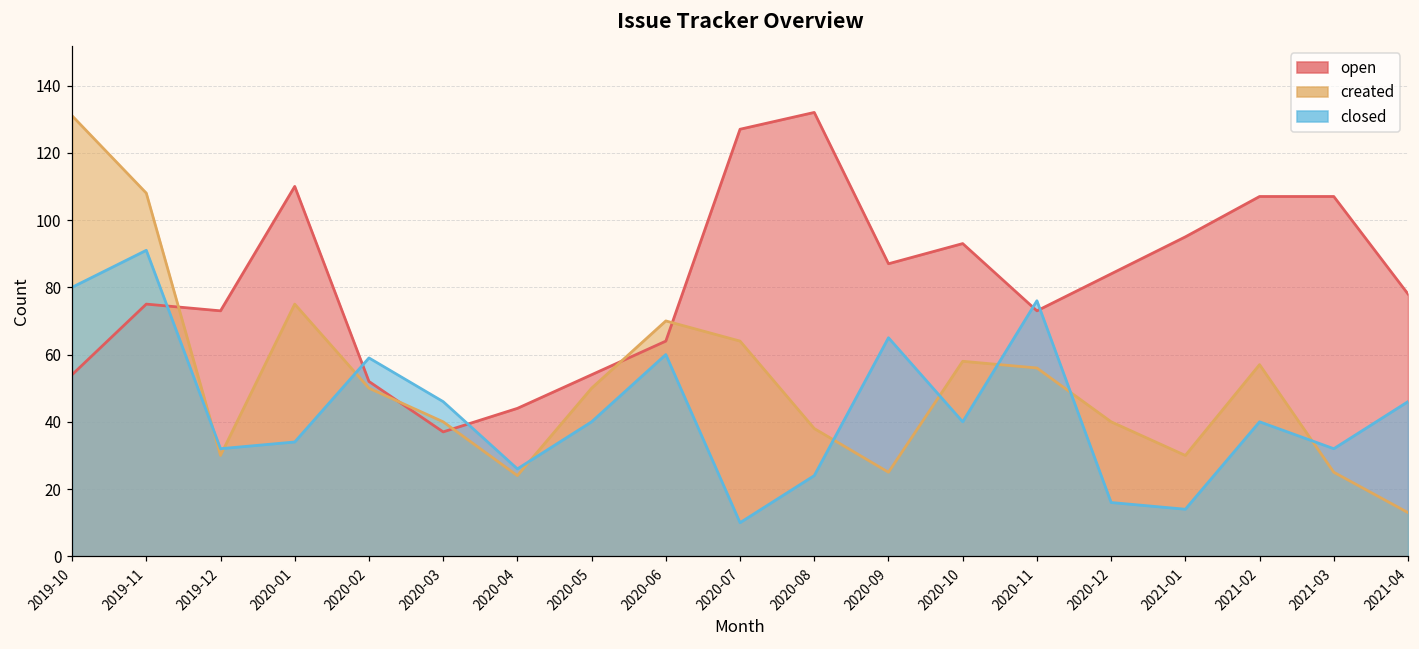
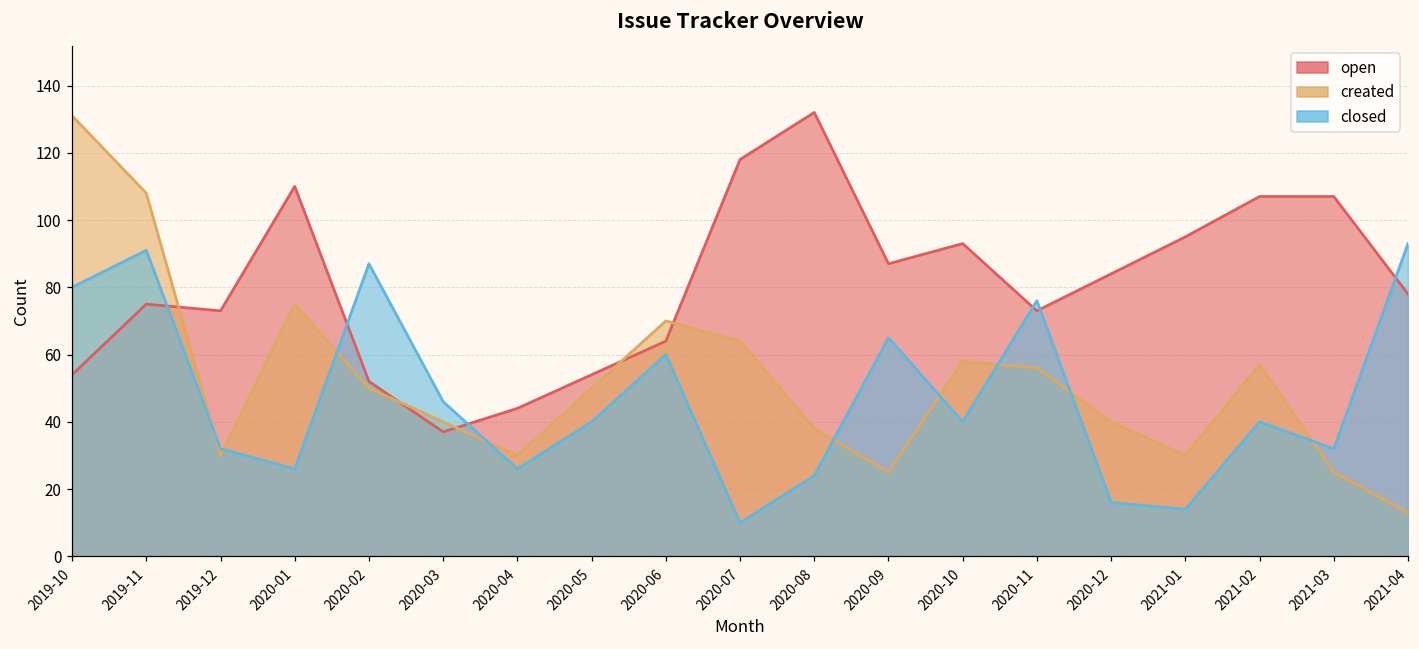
closed, 2020-01: 34 -> 26
closed, 2020-02: 59 -> 87
created, 2020-04: 24 -> 30
open, 2020-07: 127 -> 118
closed, 2021-04: 46 -> 93
